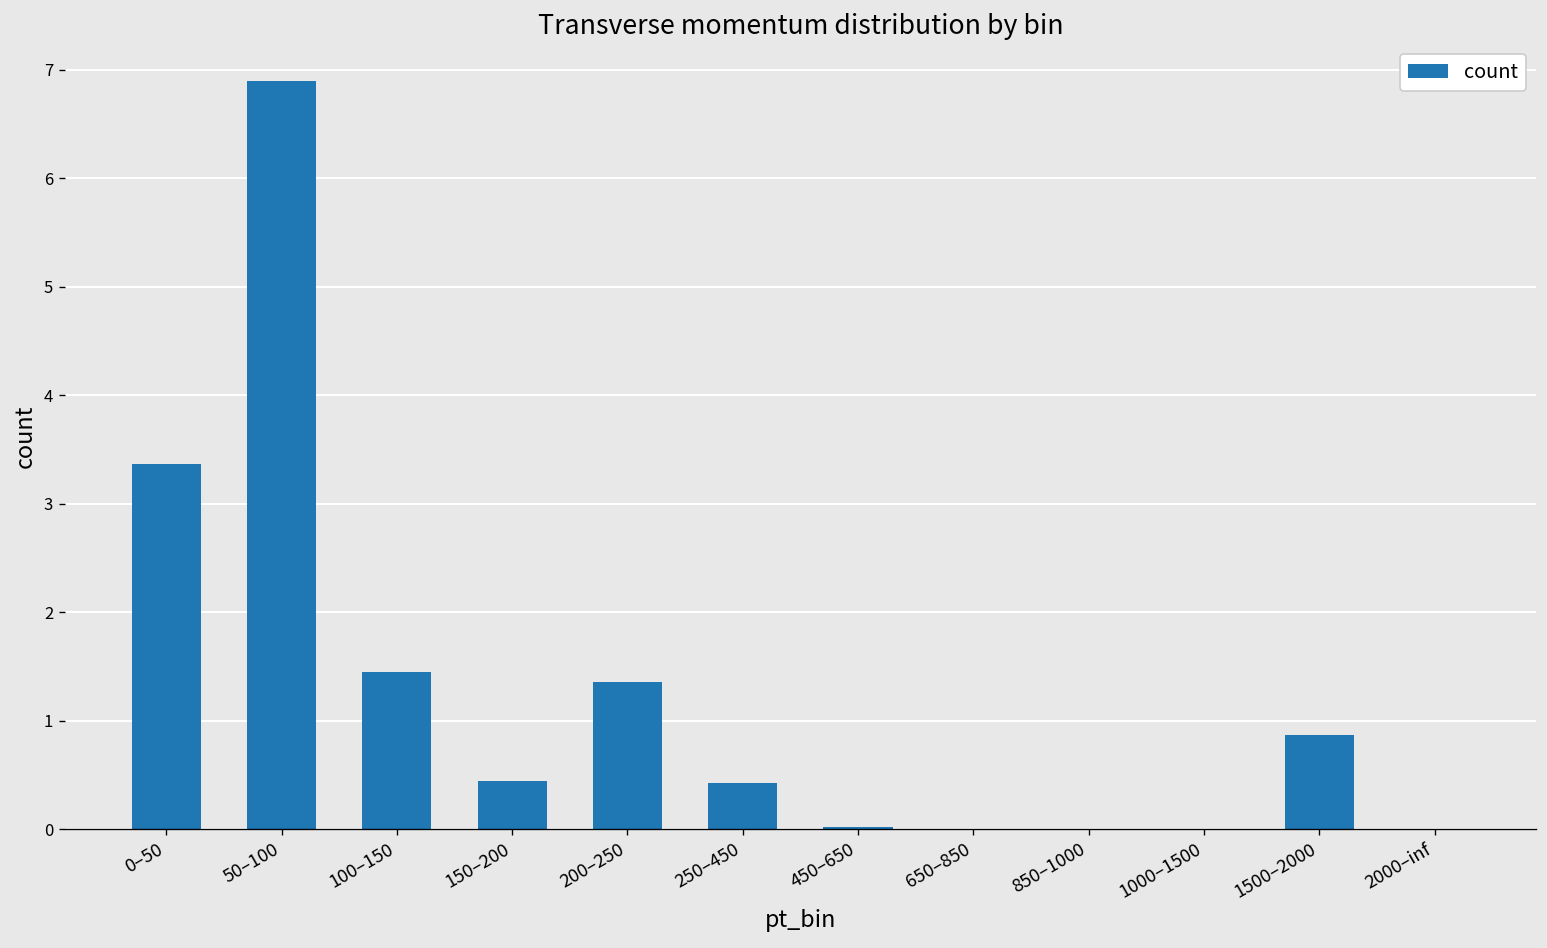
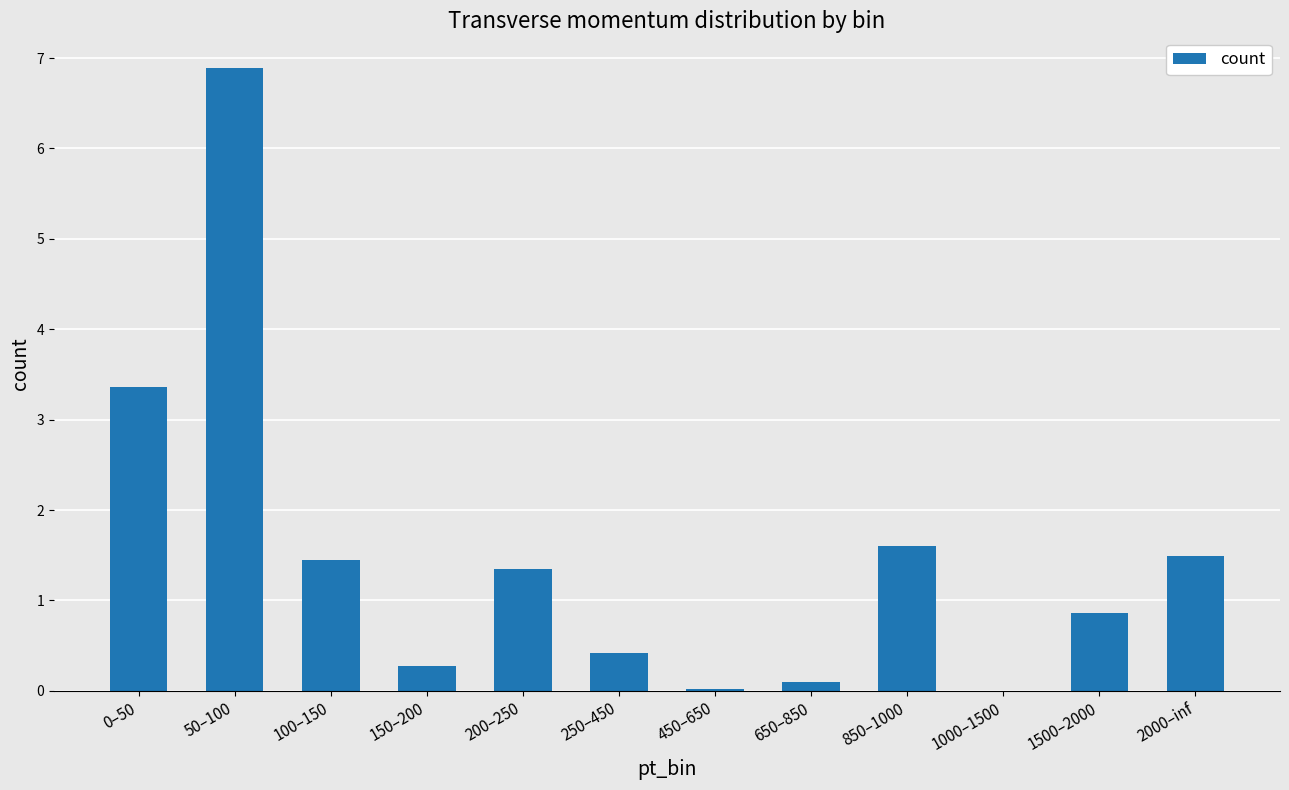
150–200: 0.4 -> 0.3
650–850: 0.0 -> 0.1
850–1000: 0.0 -> 1.6
2000–inf: 0.0 -> 1.5
